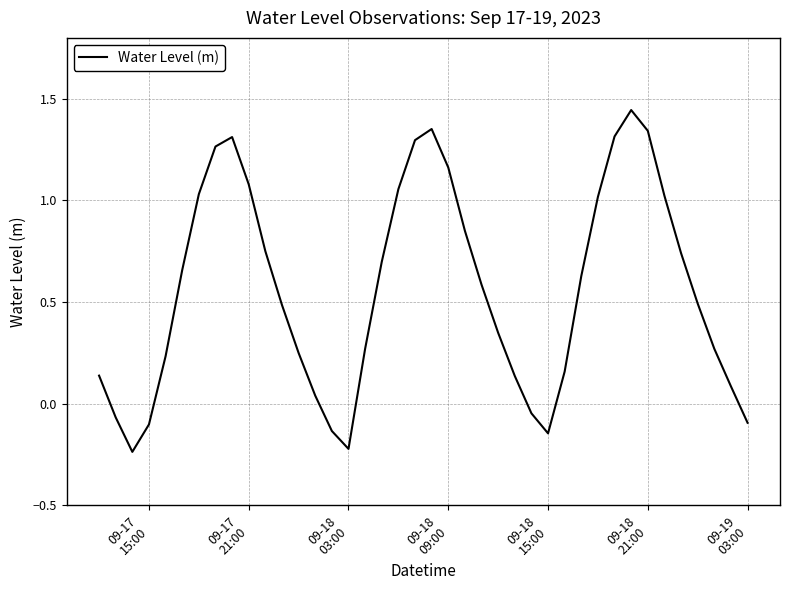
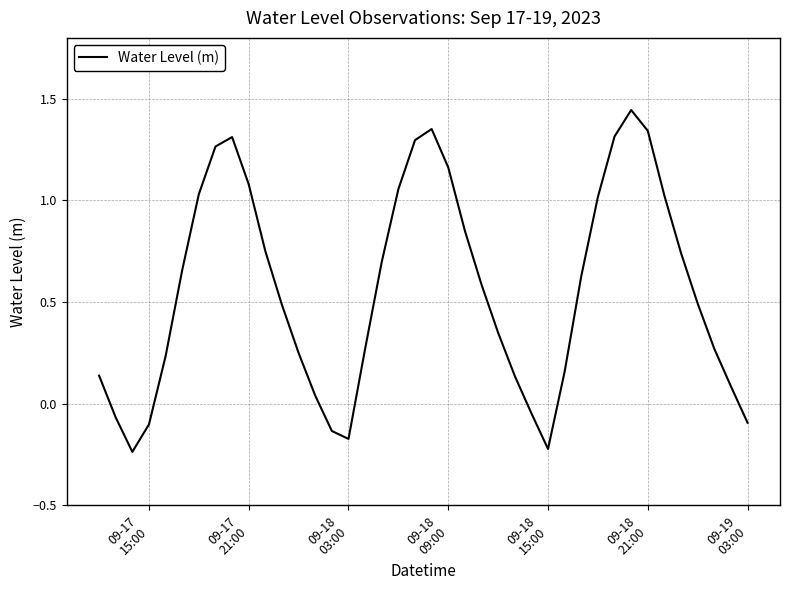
09-18 03:00: -0.22 -> -0.17
09-18 15:00: -0.15 -> -0.22
